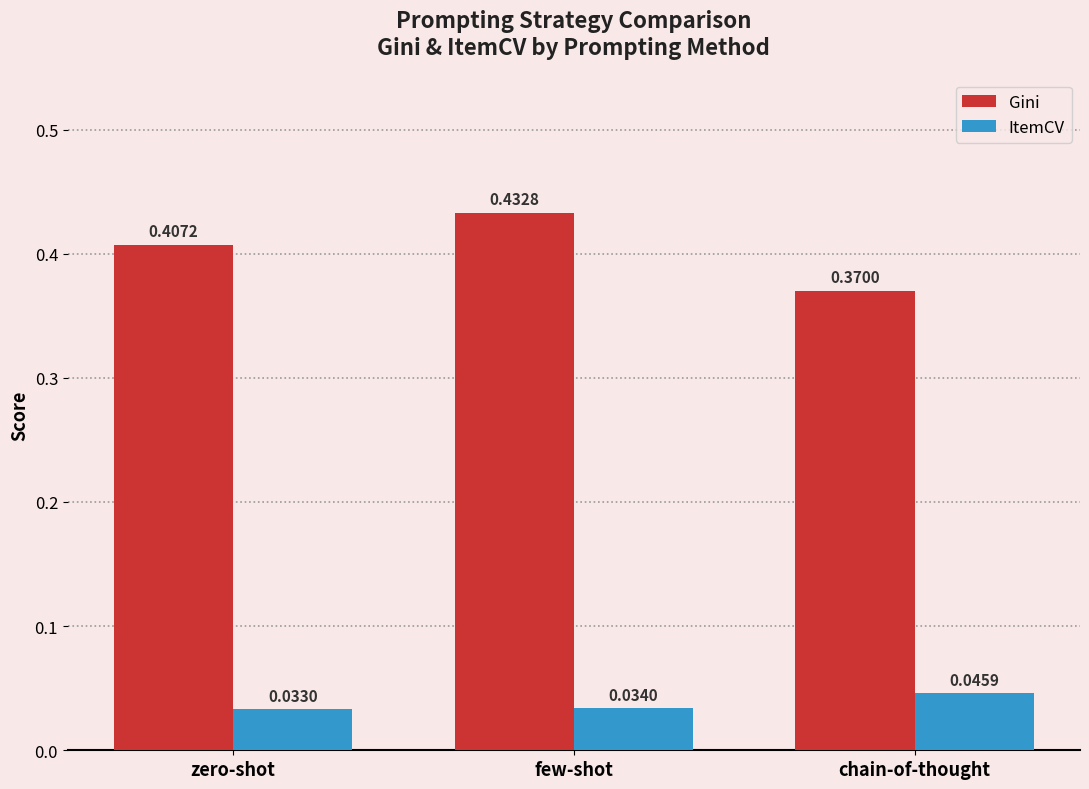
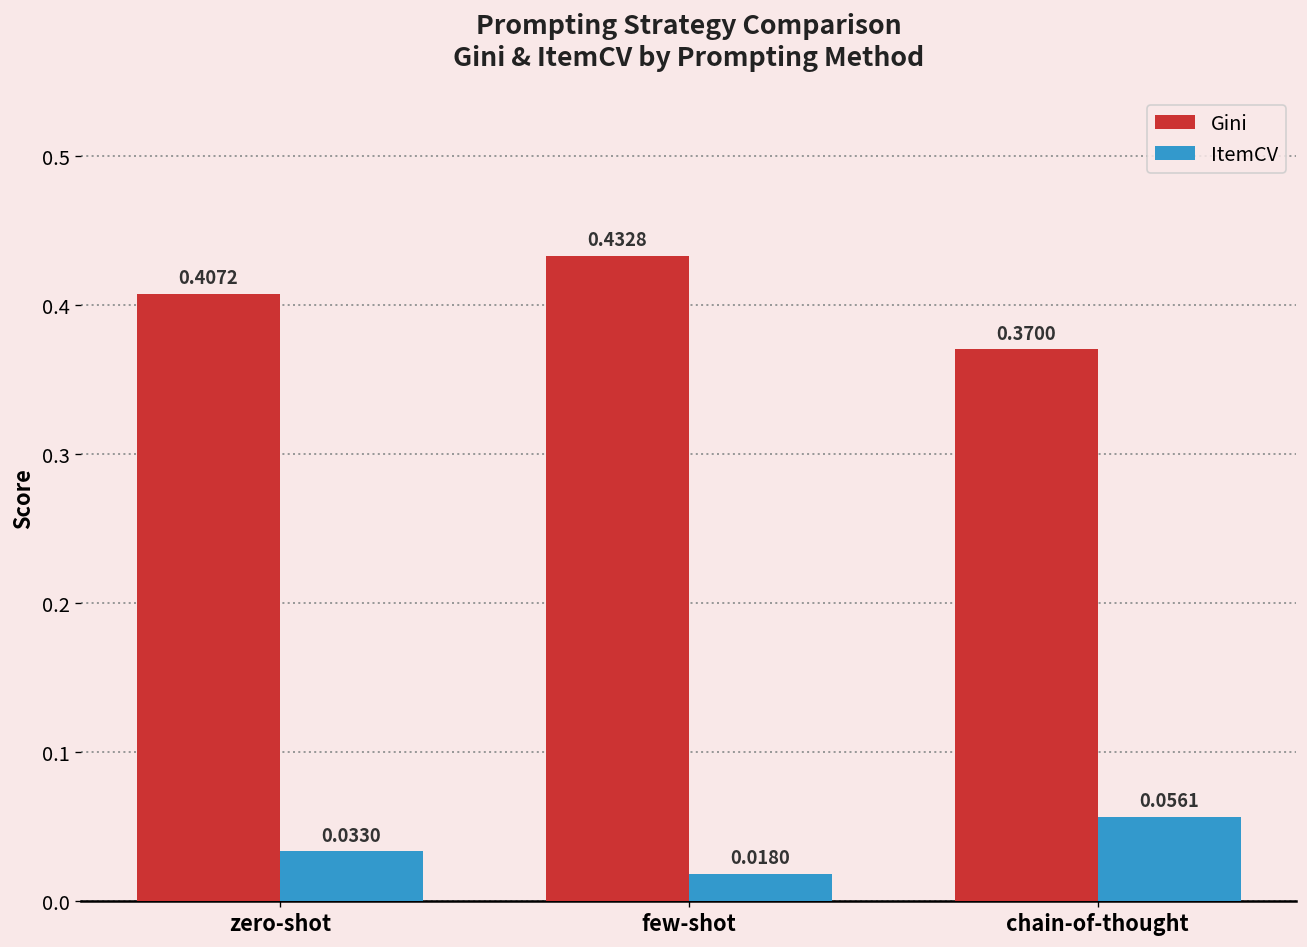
ItemCV, few-shot: 0.0340 -> 0.0180
ItemCV, chain-of-thought: 0.0459 -> 0.0561
